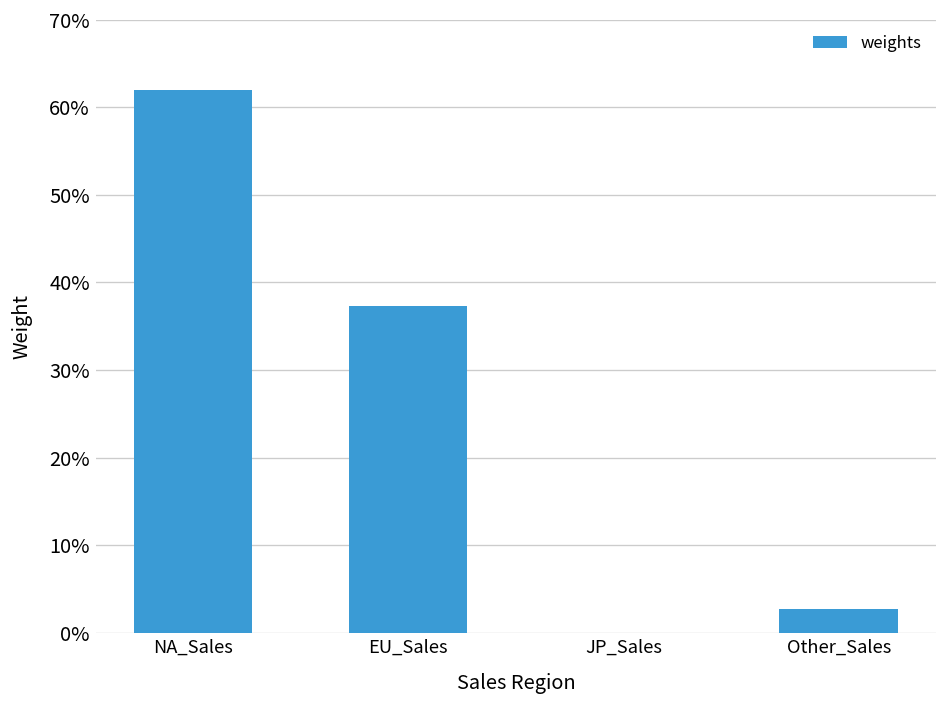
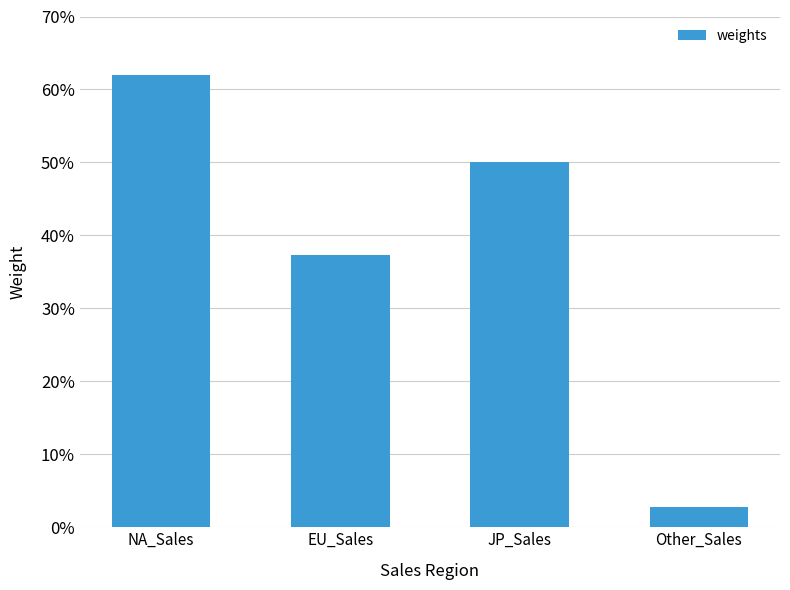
JP_Sales: 0% -> 50%
